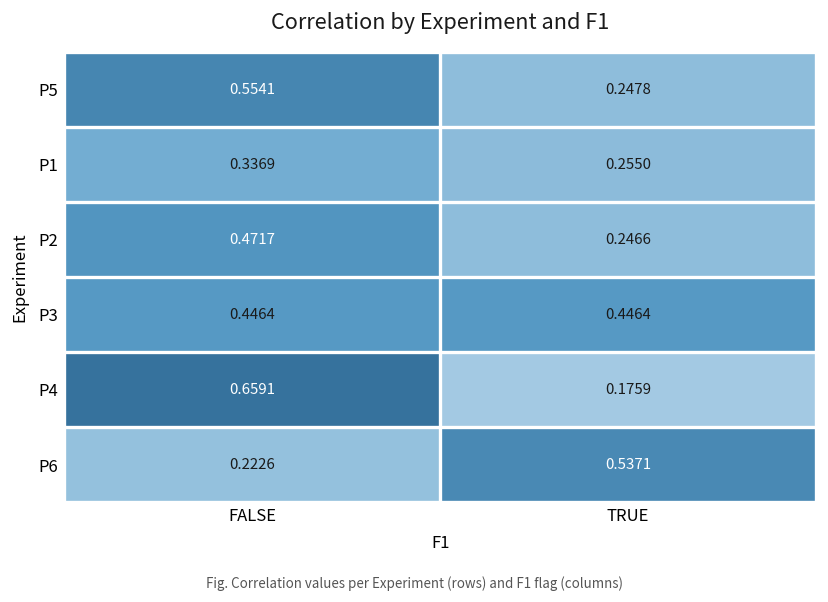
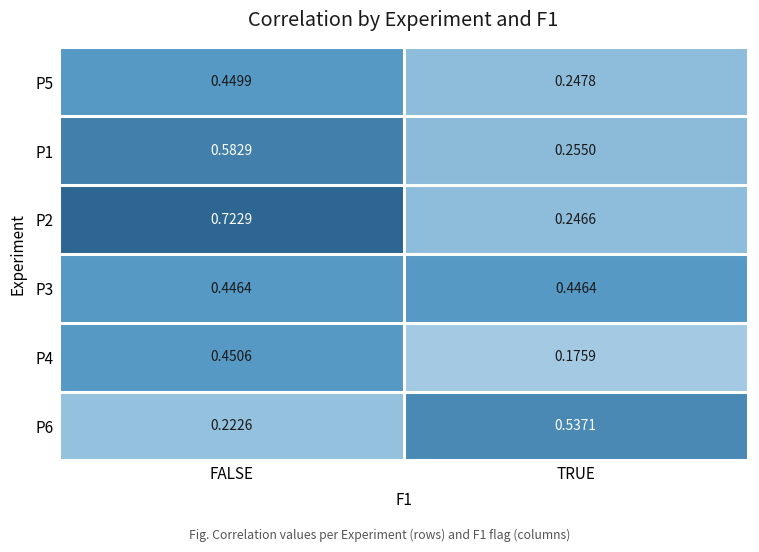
P5, FALSE: 0.5541 -> 0.4499
P1, FALSE: 0.3369 -> 0.5829
P2, FALSE: 0.4717 -> 0.7229
P4, FALSE: 0.6591 -> 0.4506
